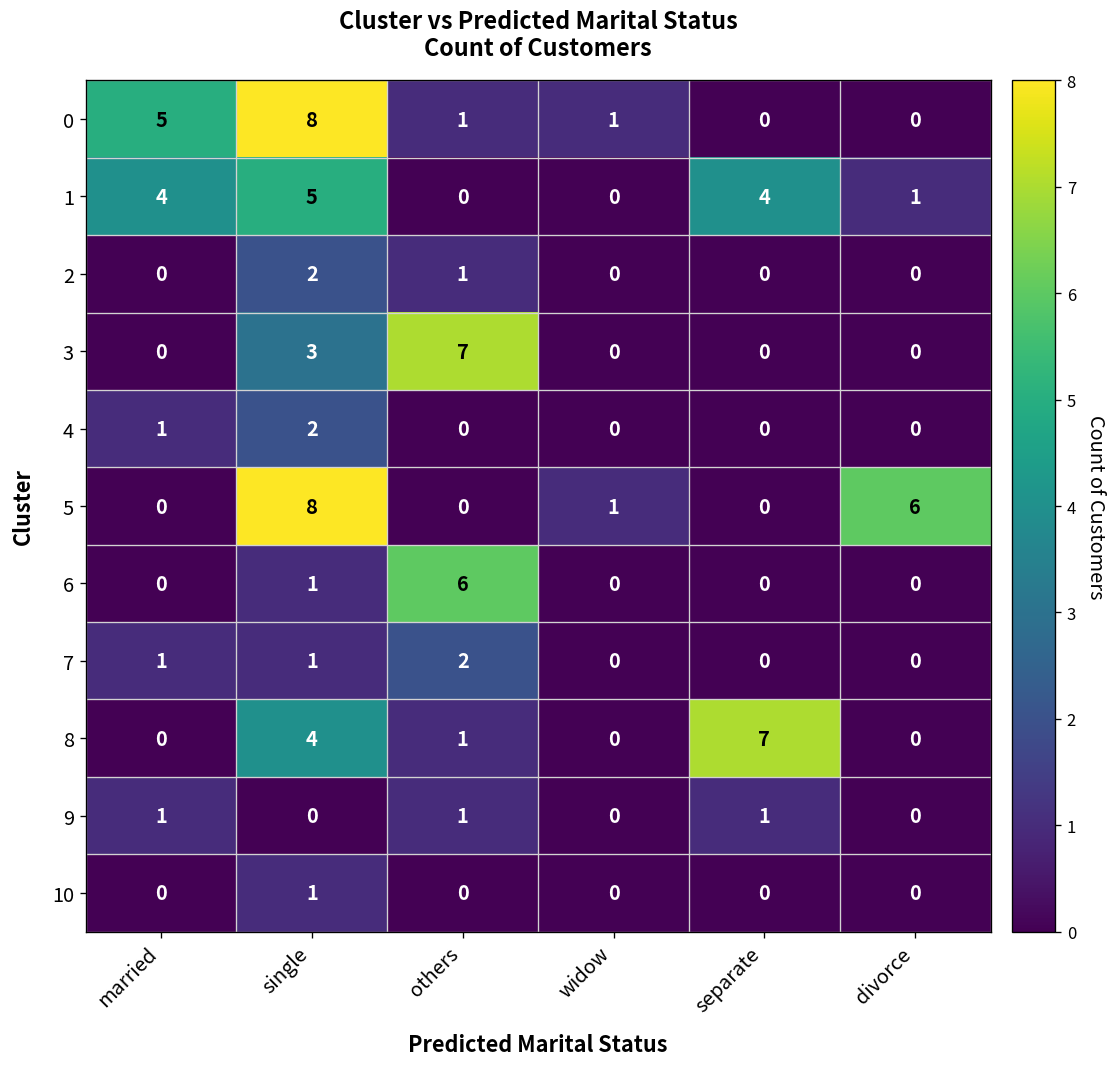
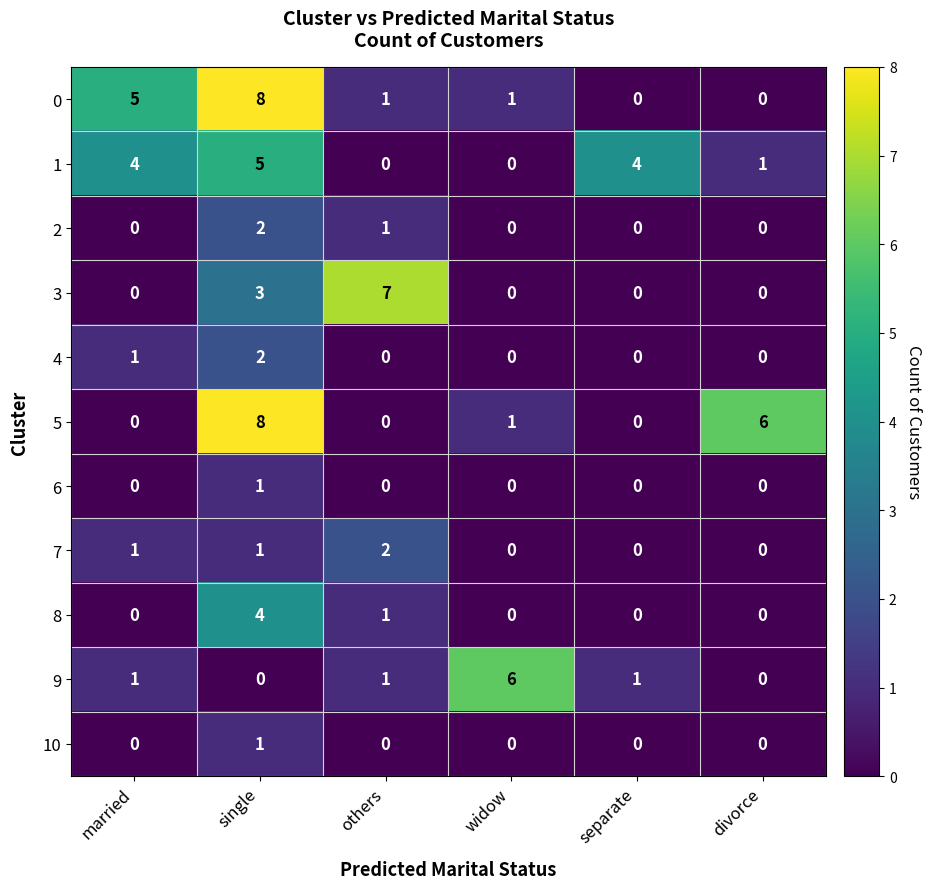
6, others: 6 -> 0
8, separate: 7 -> 0
9, widow: 0 -> 6
